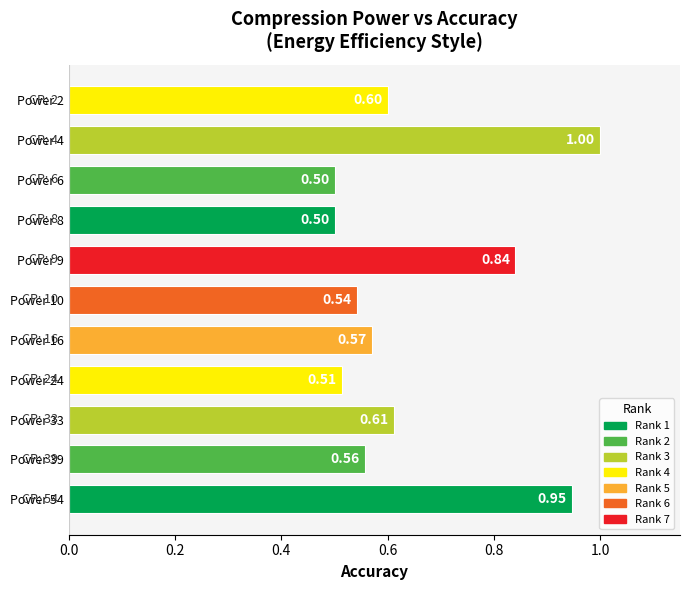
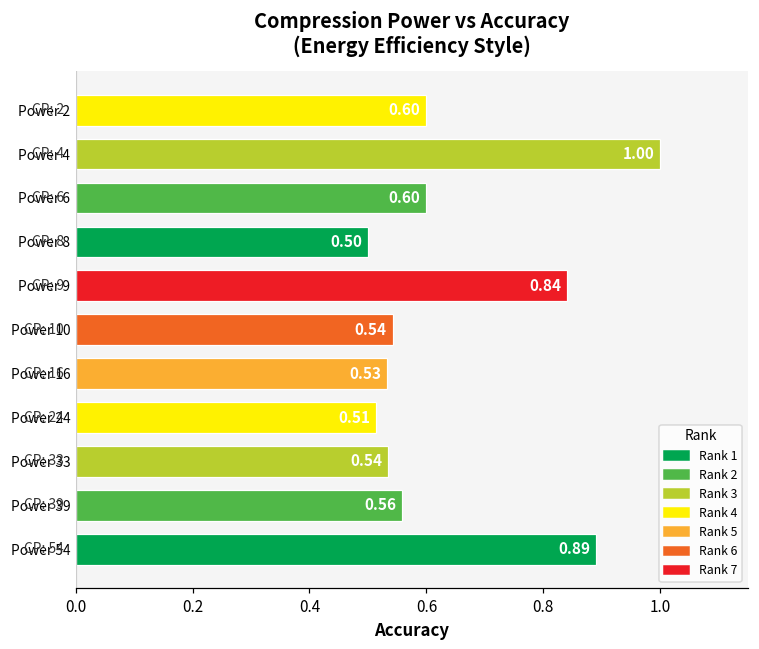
Power 6: 0.50 -> 0.60
Power 16: 0.57 -> 0.53
Power 33: 0.61 -> 0.54
Power 54: 0.95 -> 0.89
